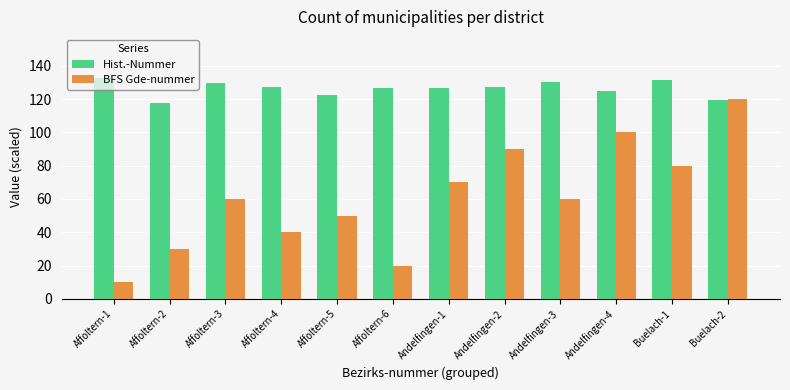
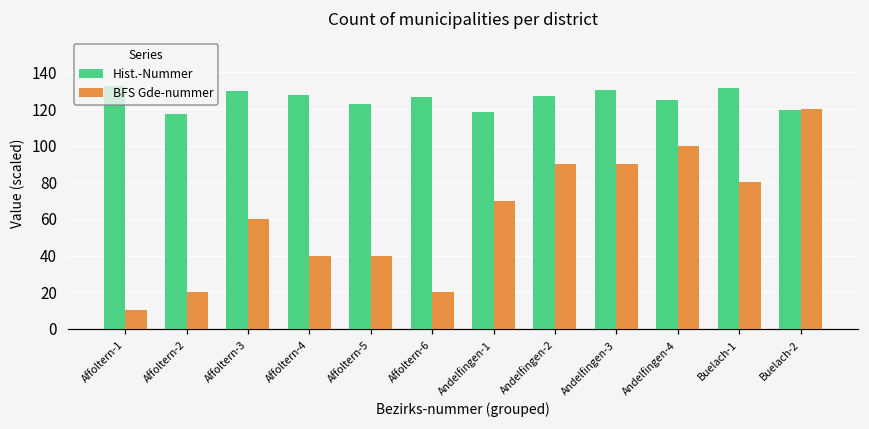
BFS Gde-nummer, Affoltern-2: 30 -> 20
BFS Gde-nummer, Affoltern-5: 50 -> 40
Hist.-Nummer, Andelfingen-1: 127 -> 119
BFS Gde-nummer, Andelfingen-3: 60 -> 90
